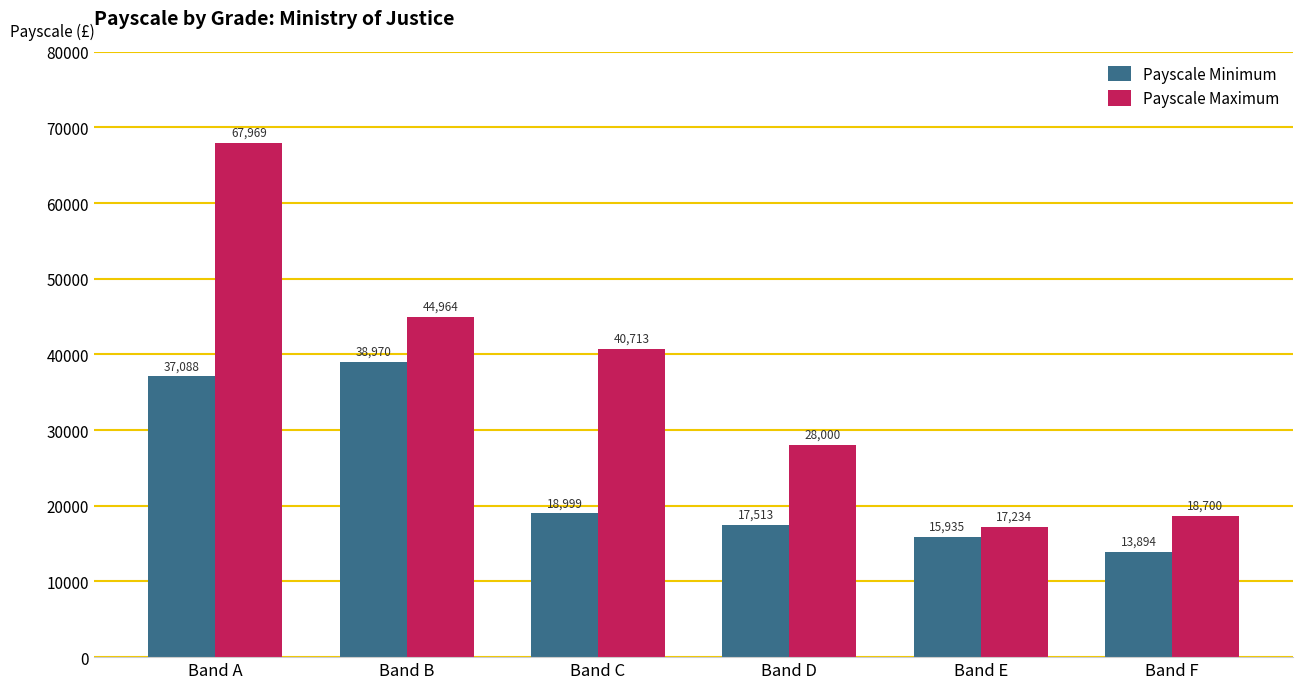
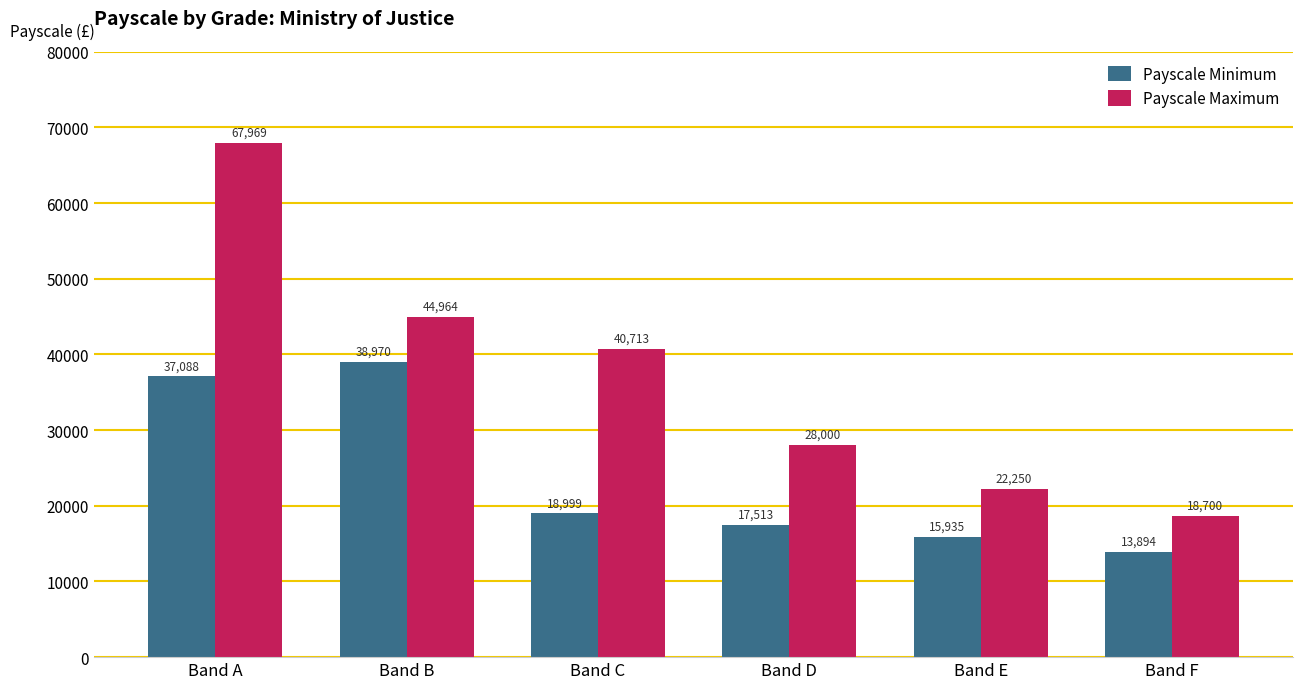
Payscale Maximum, Band E: 17,234 -> 22,250
